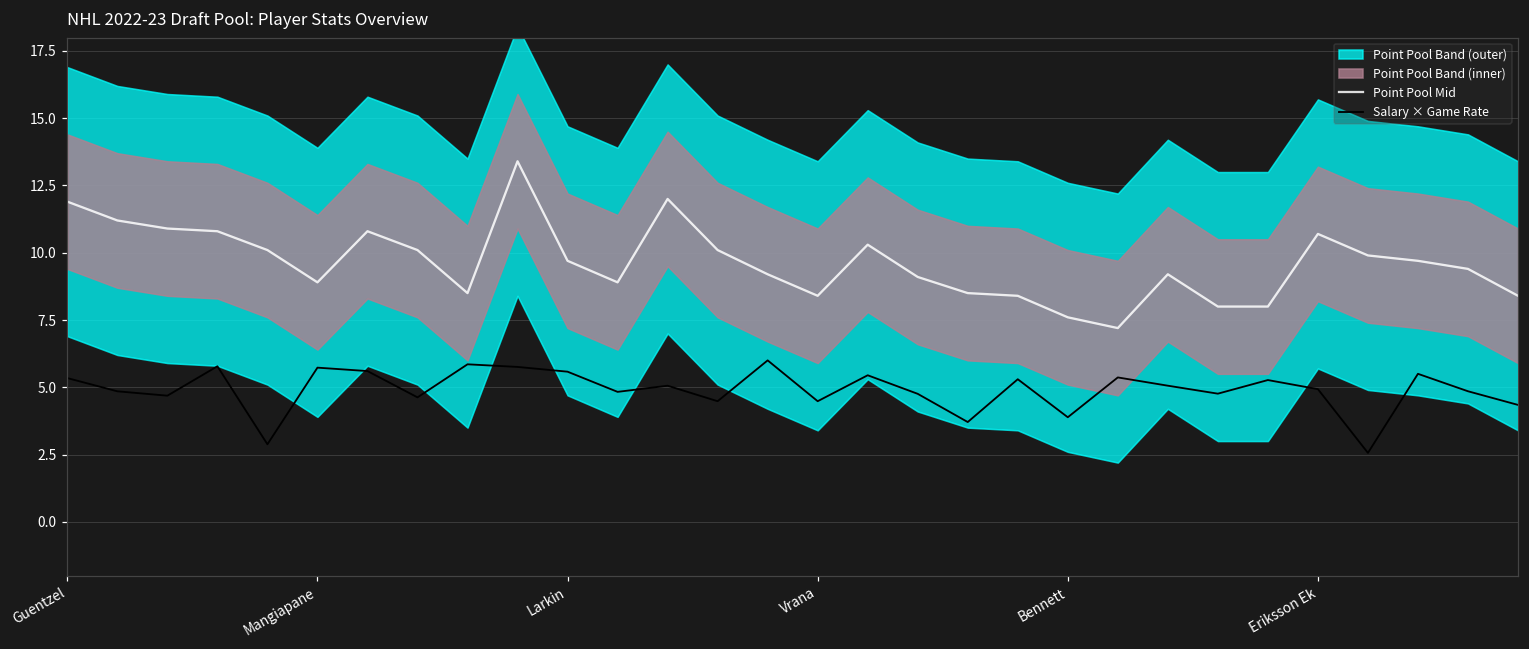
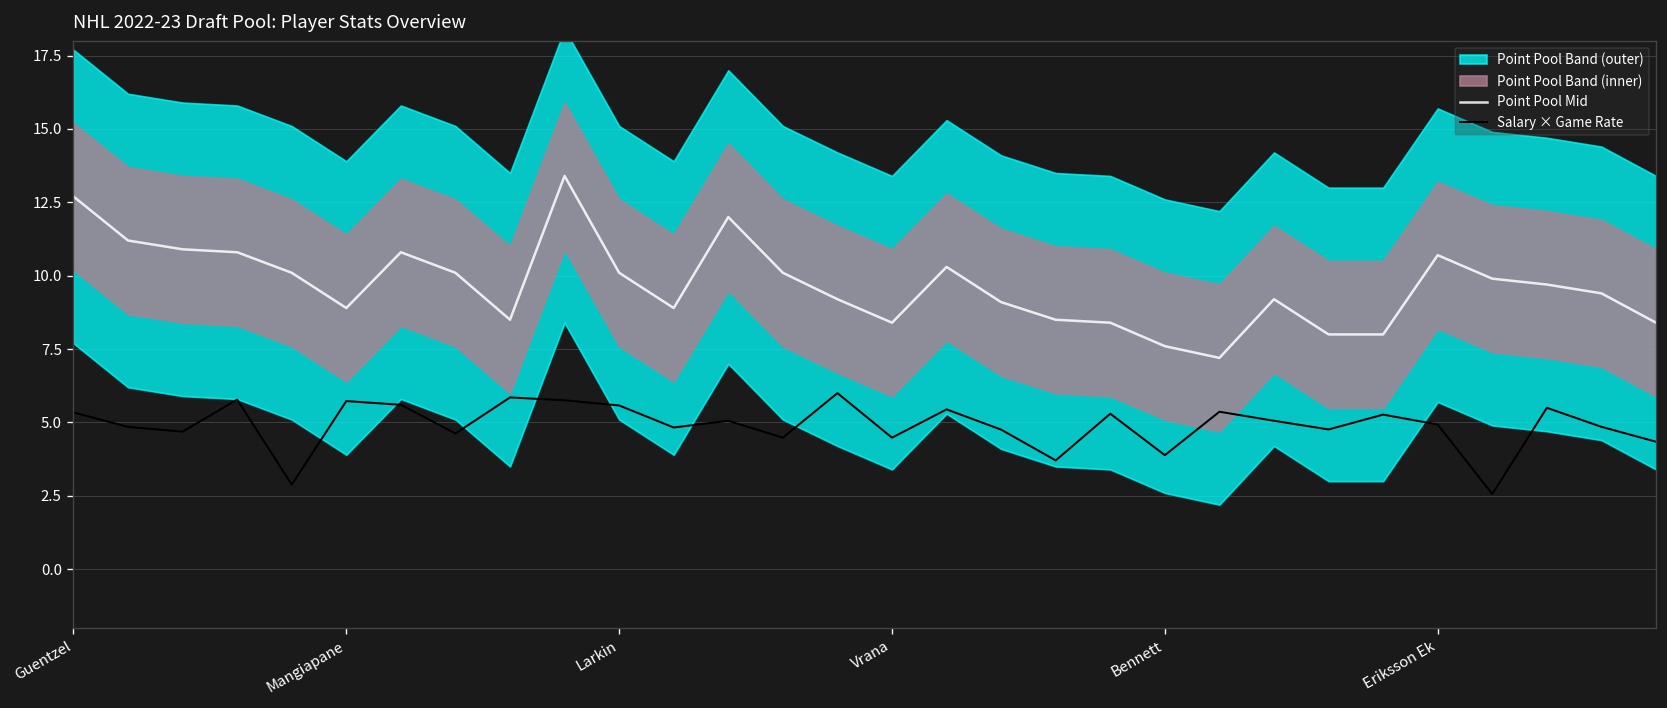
Point Pool Mid, Guentzel: 11.9 -> 12.7
Point Pool Mid, Larkin: 9.7 -> 10.1
